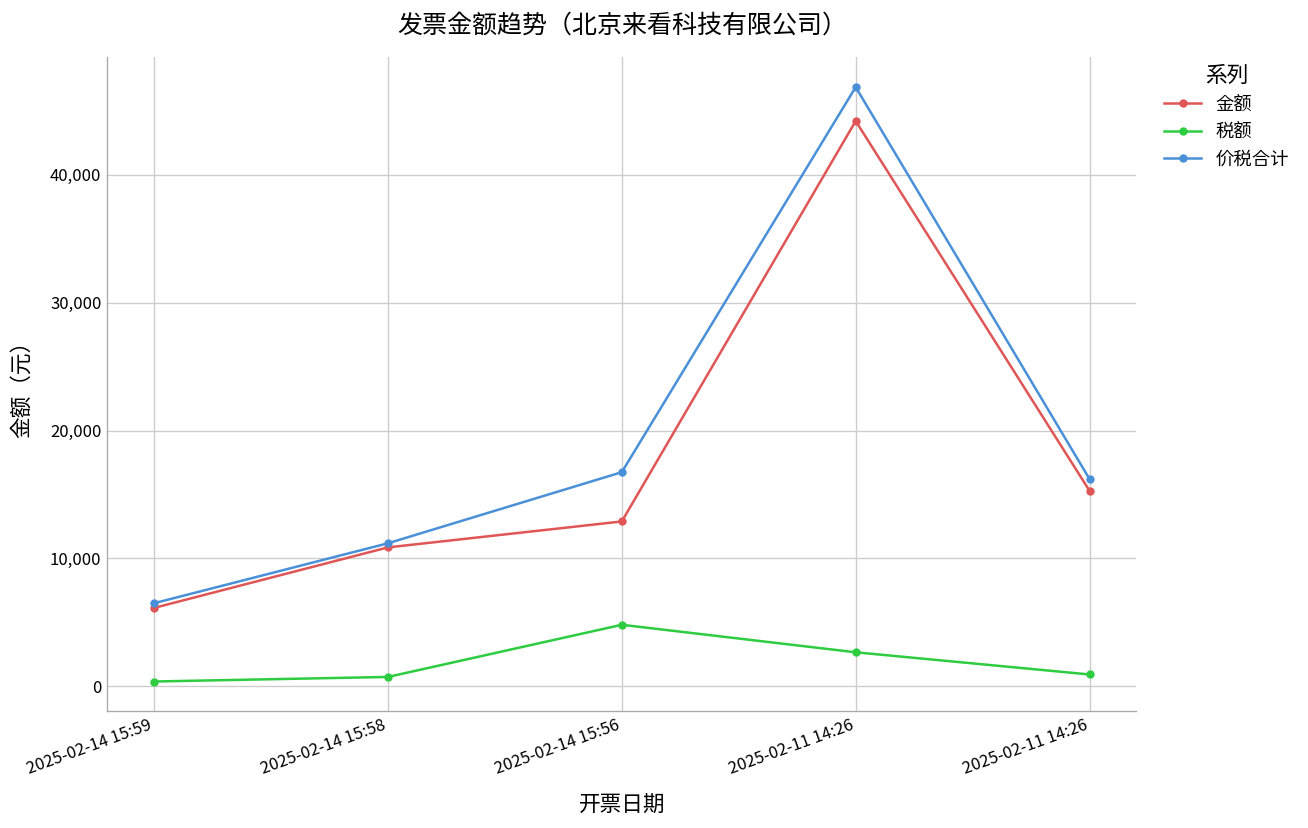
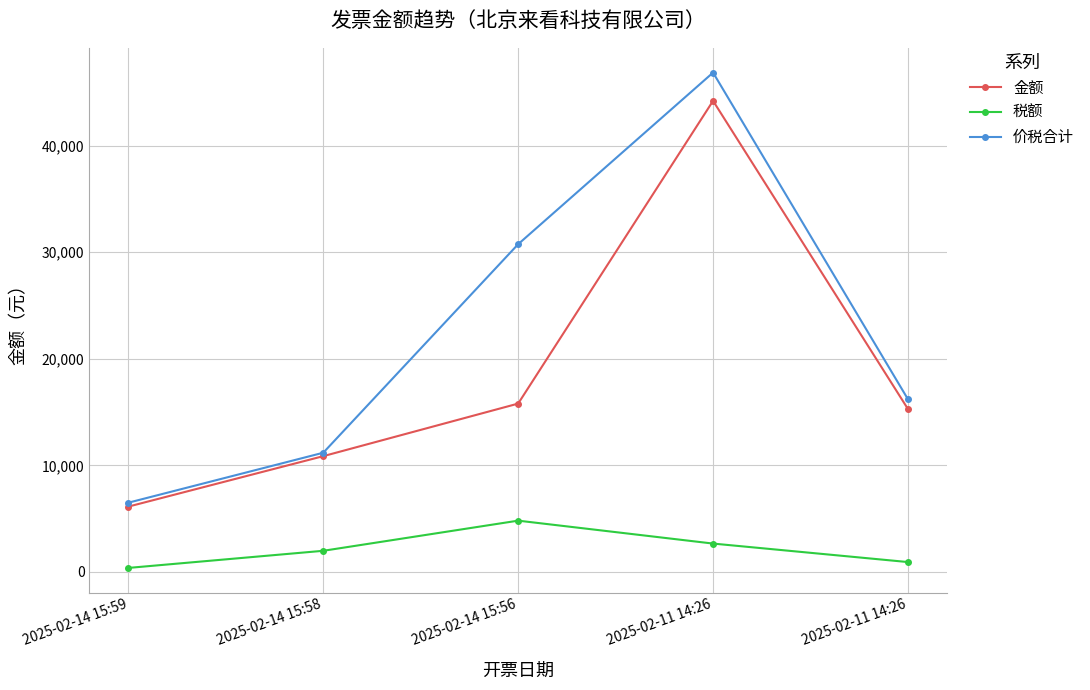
税额, 2025-02-14 15:58: 700 -> 2,000
金额, 2025-02-14 15:56: 12,900 -> 15,800
价税合计, 2025-02-14 15:56: 16,700 -> 30,800
